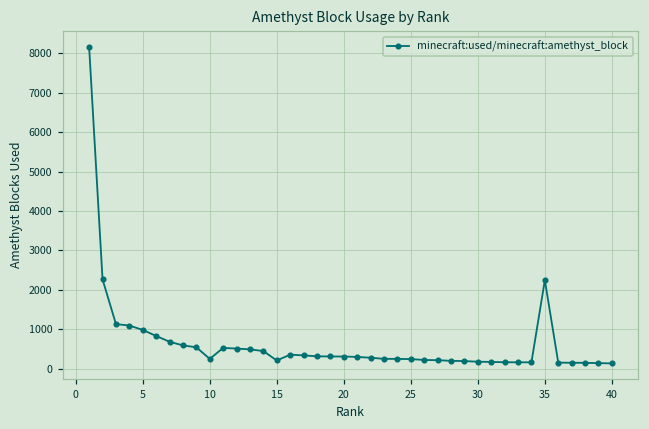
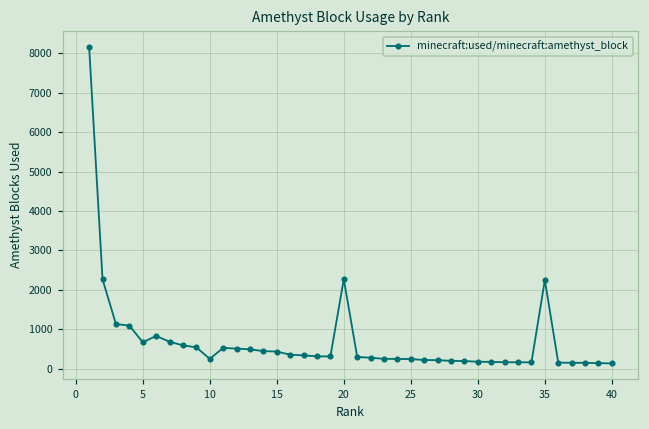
5: 1000 -> 700
15: 200 -> 400
20: 300 -> 2300
